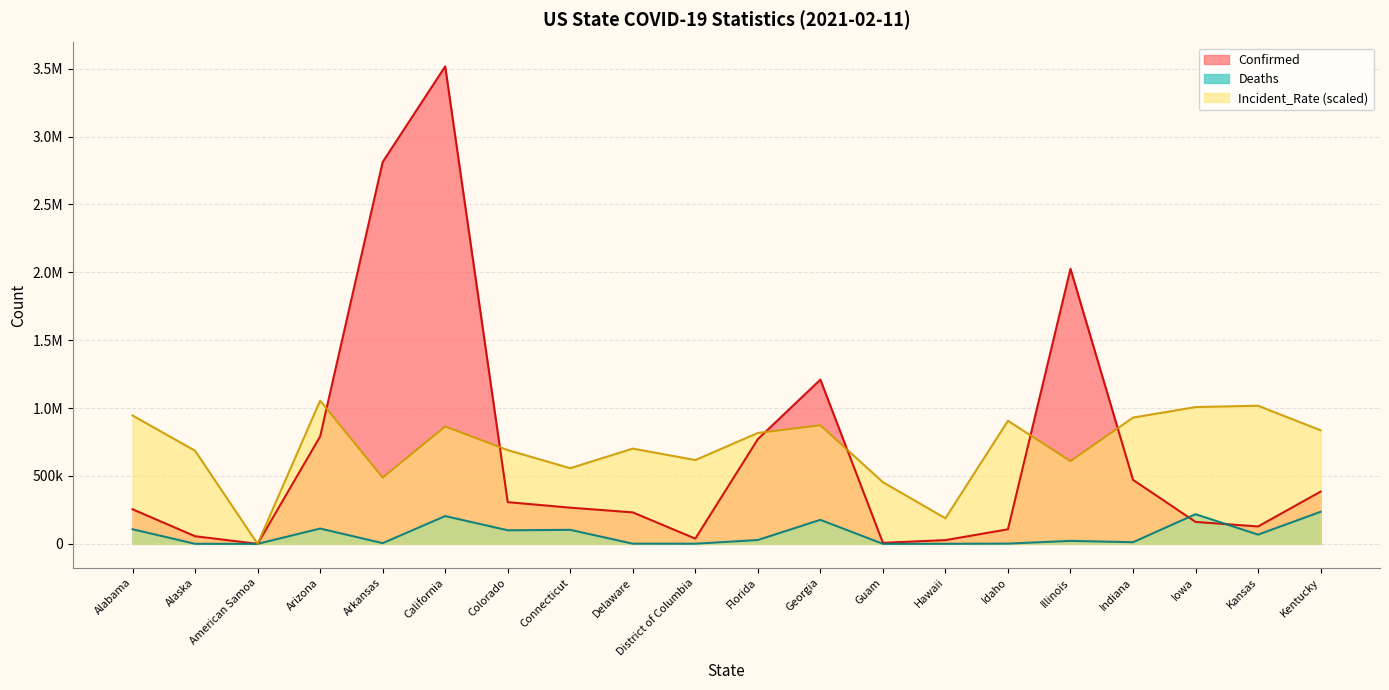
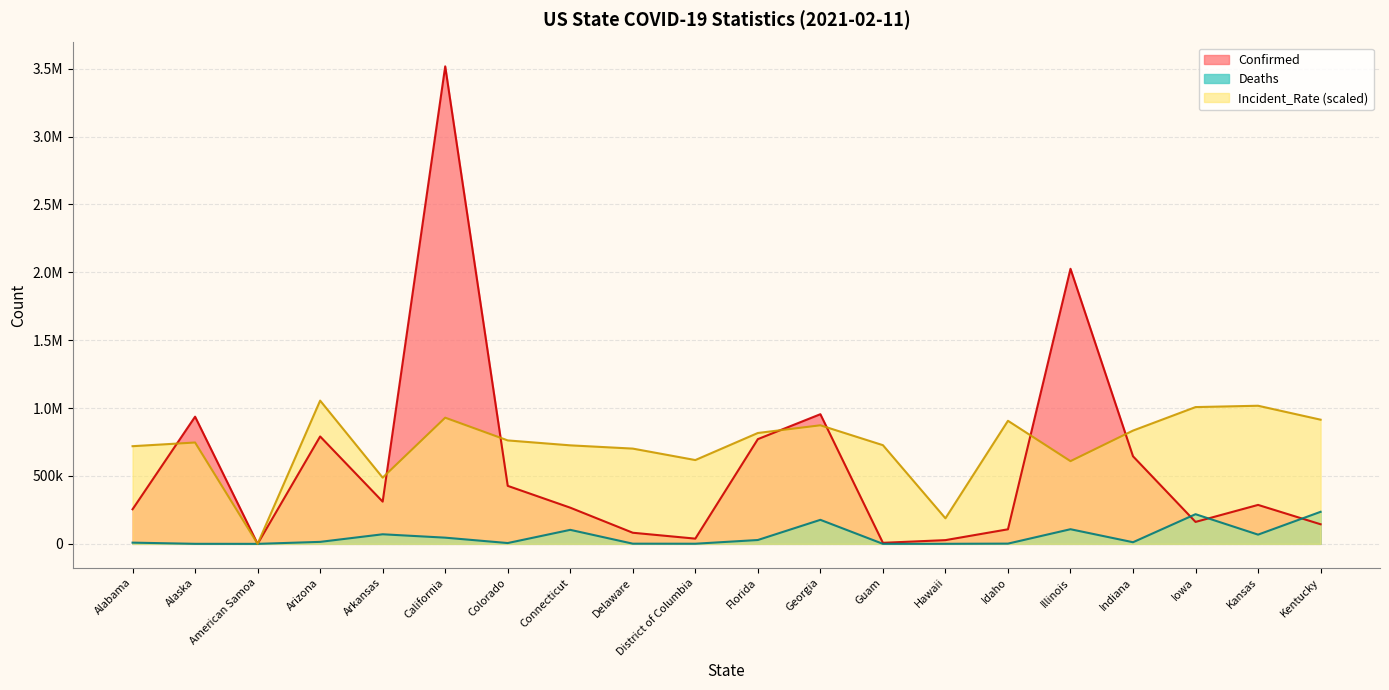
Deaths, Alabama: 110000 -> 10000
Incident_Rate (scaled), Alabama: 950000 -> 720000
Confirmed, Alaska: 60000 -> 940000
Incident_Rate (scaled), Alaska: 690000 -> 750000
Deaths, Arizona: 110000 -> 10000
Confirmed, Arkansas: 2810000 -> 310000
Deaths, Arkansas: 10000 -> 70000
Deaths, California: 200000 -> 50000
Incident_Rate (scaled), California: 860000 -> 930000
Confirmed, Colorado: 310000 -> 430000
Deaths, Colorado: 100000 -> 10000
Incident_Rate (scaled), Colorado: 690000 -> 760000
Incident_Rate (scaled), Connecticut: 560000 -> 730000
Confirmed, Delaware: 230000 -> 80000
Confirmed, Georgia: 1210000 -> 960000
Incident_Rate (scaled), Guam: 450000 -> 730000
Deaths, Illinois: 20000 -> 110000
Confirmed, Indiana: 470000 -> 650000
Incident_Rate (scaled), Indiana: 930000 -> 830000
Confirmed, Kansas: 130000 -> 290000
Confirmed, Kentucky: 380000 -> 140000
Incident_Rate (scaled), Kentucky: 840000 -> 910000
